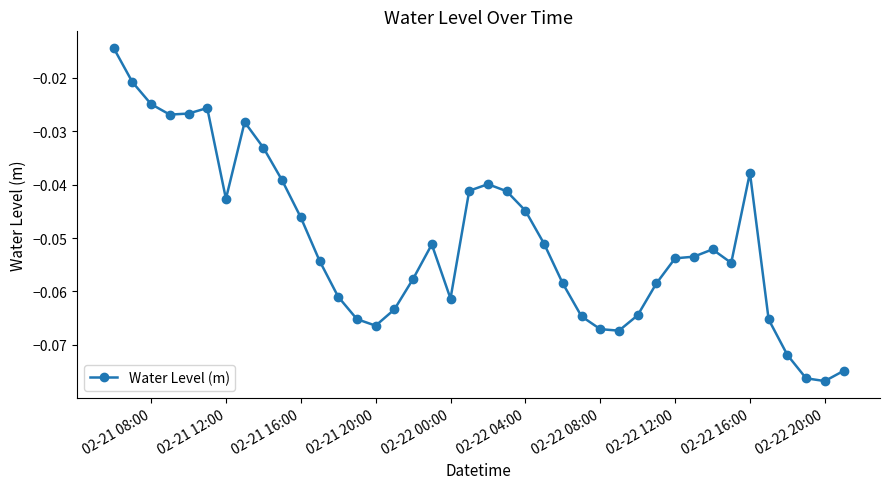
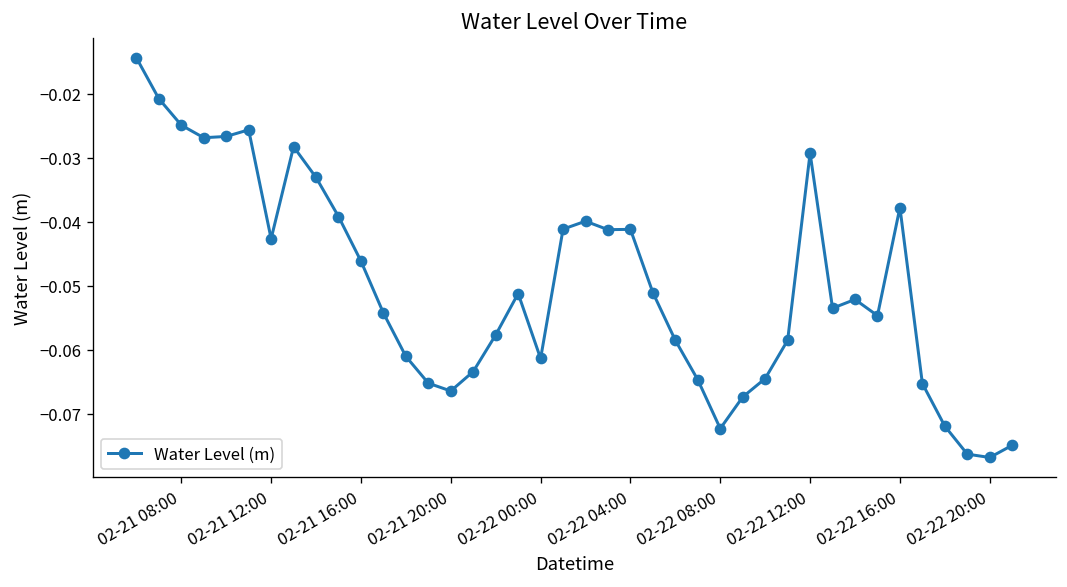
02-22 04:00: -0.045 -> -0.041
02-22 08:00: -0.067 -> -0.072
02-22 12:00: -0.054 -> -0.029
